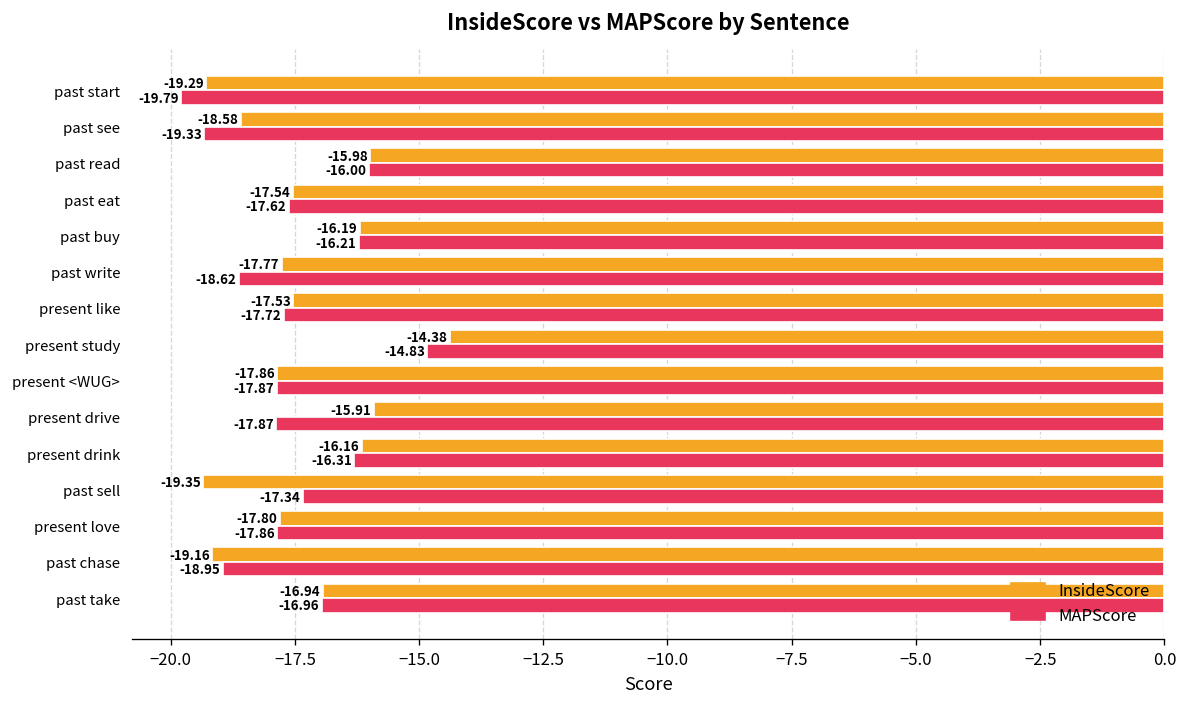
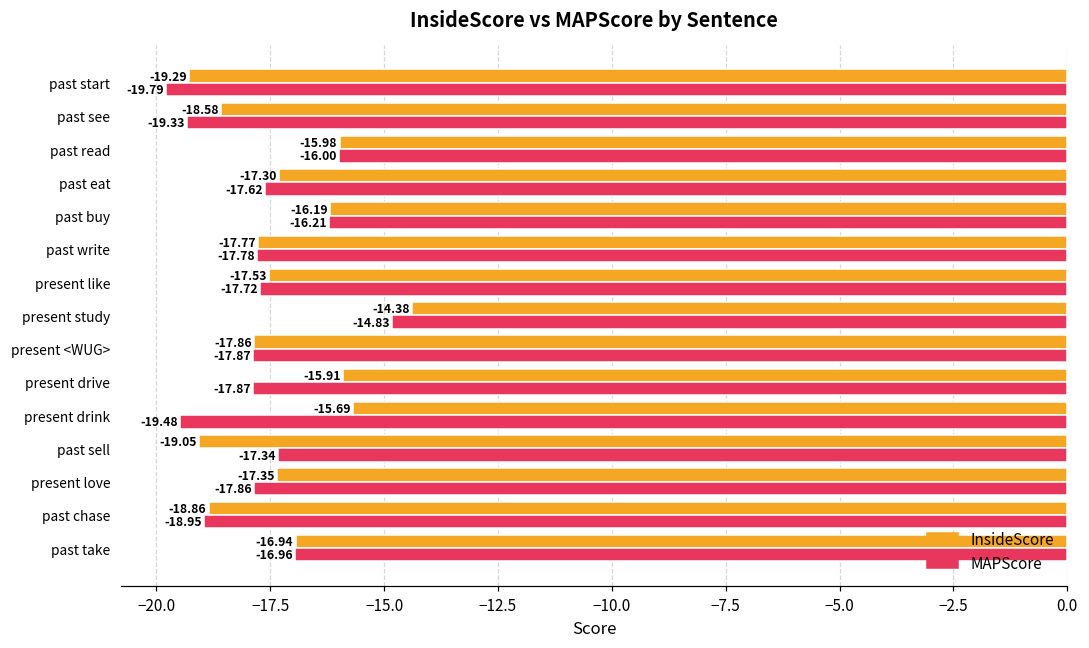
InsideScore, past eat: -17.54 -> -17.30
MAPScore, past write: -18.62 -> -17.78
InsideScore, present drink: -16.16 -> -15.69
MAPScore, present drink: -16.31 -> -19.48
InsideScore, past sell: -19.35 -> -19.05
InsideScore, present love: -17.80 -> -17.35
InsideScore, past chase: -19.16 -> -18.86
